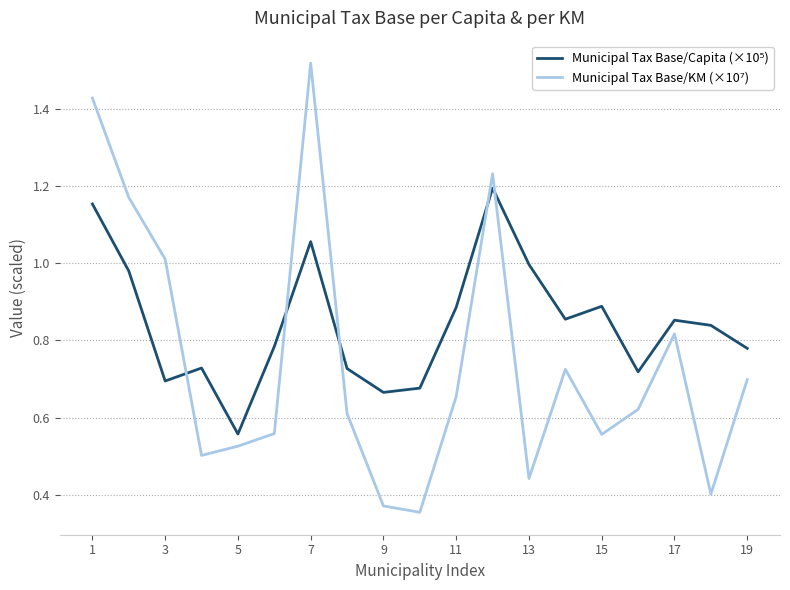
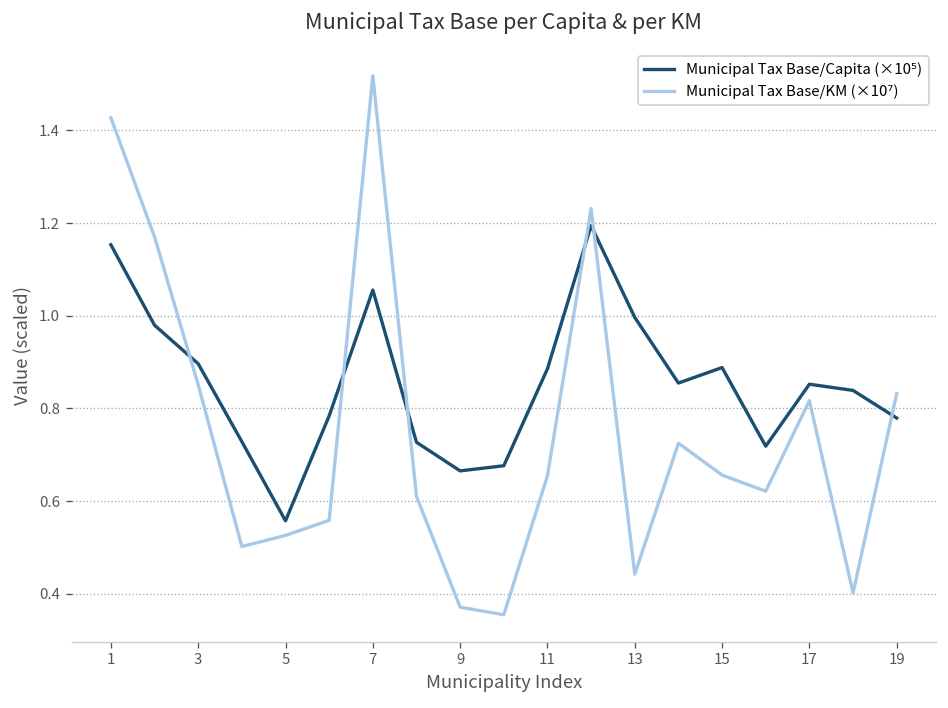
Municipal Tax Base/Capita (×10⁵), 3: 0.69 -> 0.90
Municipal Tax Base/KM (×10⁷), 3: 1.01 -> 0.85
Municipal Tax Base/KM (×10⁷), 15: 0.56 -> 0.66
Municipal Tax Base/KM (×10⁷), 19: 0.70 -> 0.83
